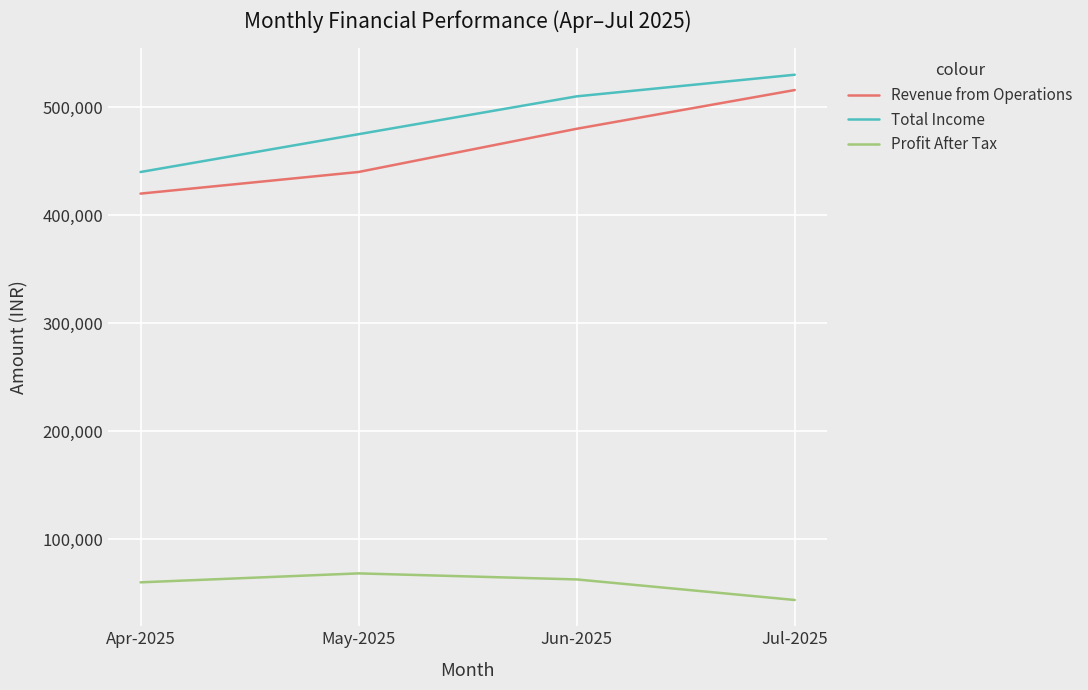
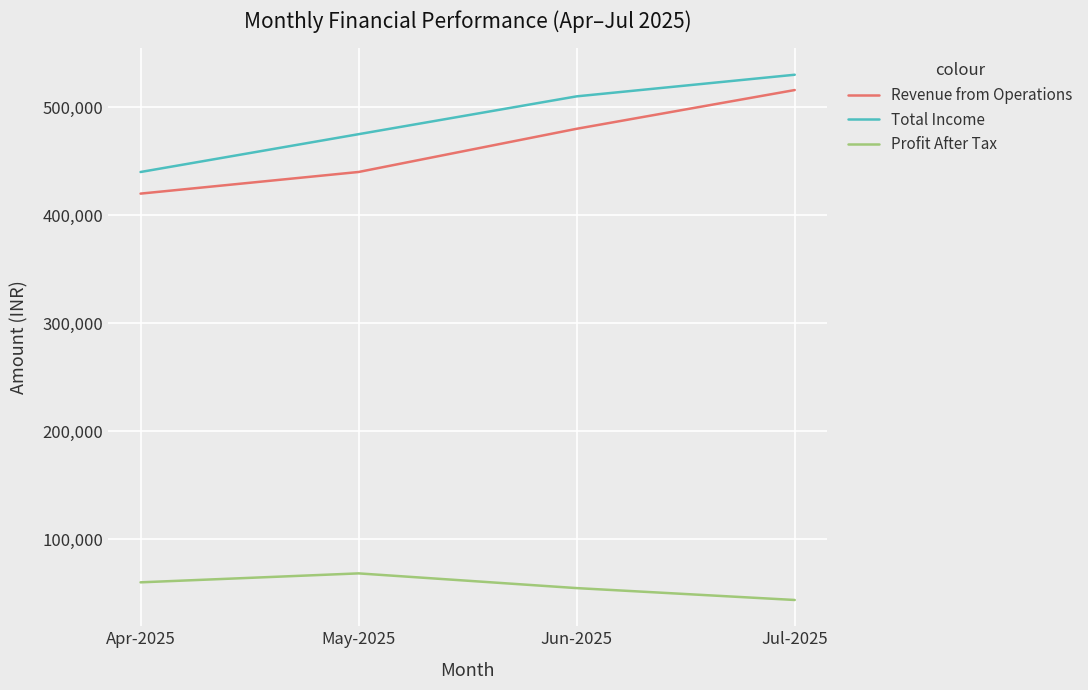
Profit After Tax, Jun-2025: 63,000 -> 55,000
